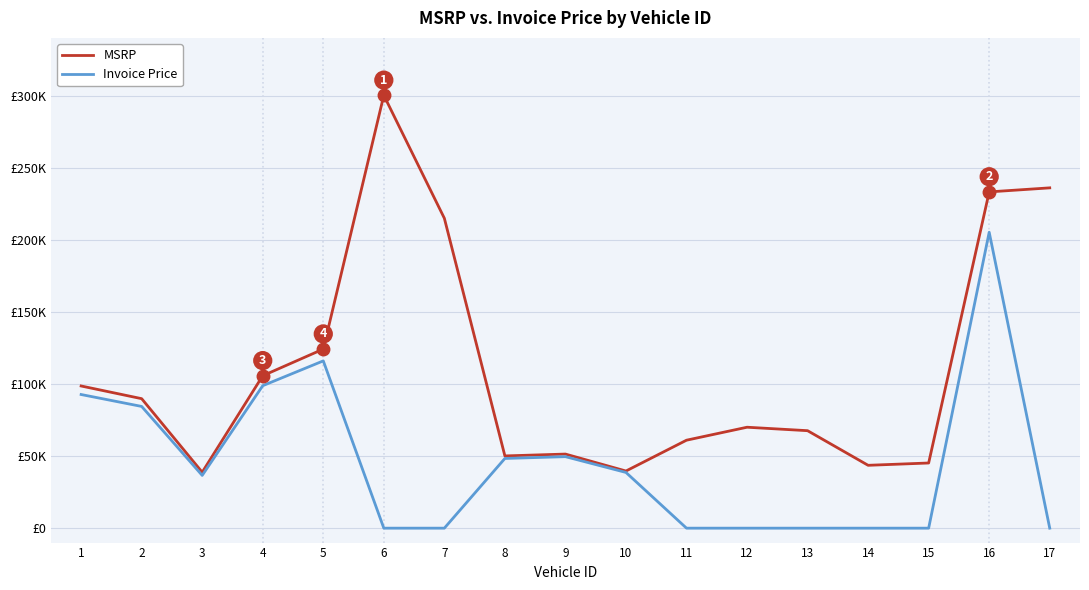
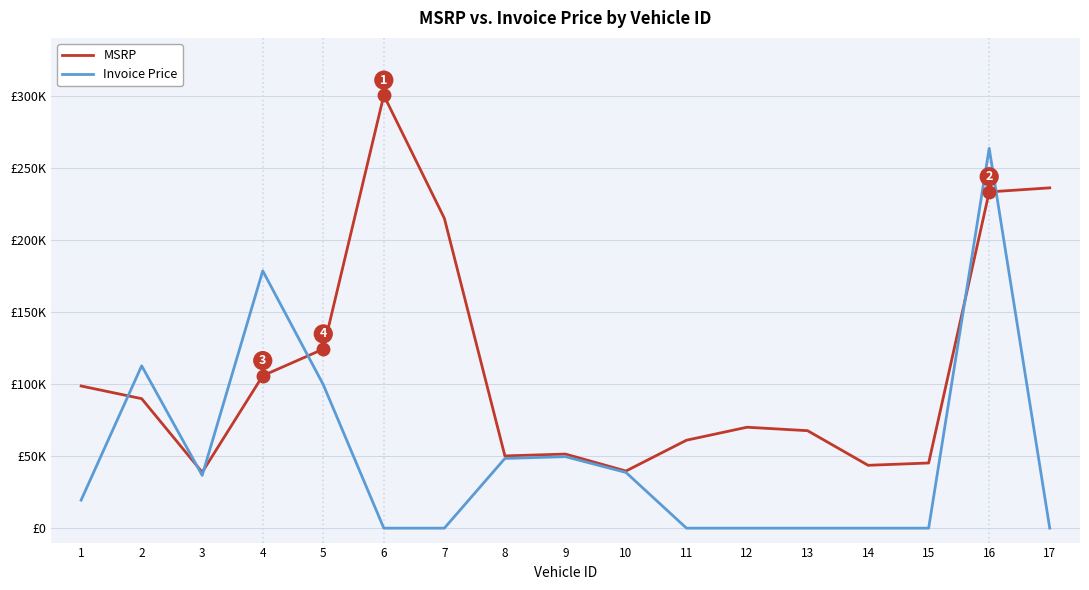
Invoice Price, 1: £93000 -> £19000
Invoice Price, 2: £84000 -> £113000
Invoice Price, 4: £99000 -> £178000
Invoice Price, 5: £116000 -> £100000
Invoice Price, 16: £205000 -> £263000
